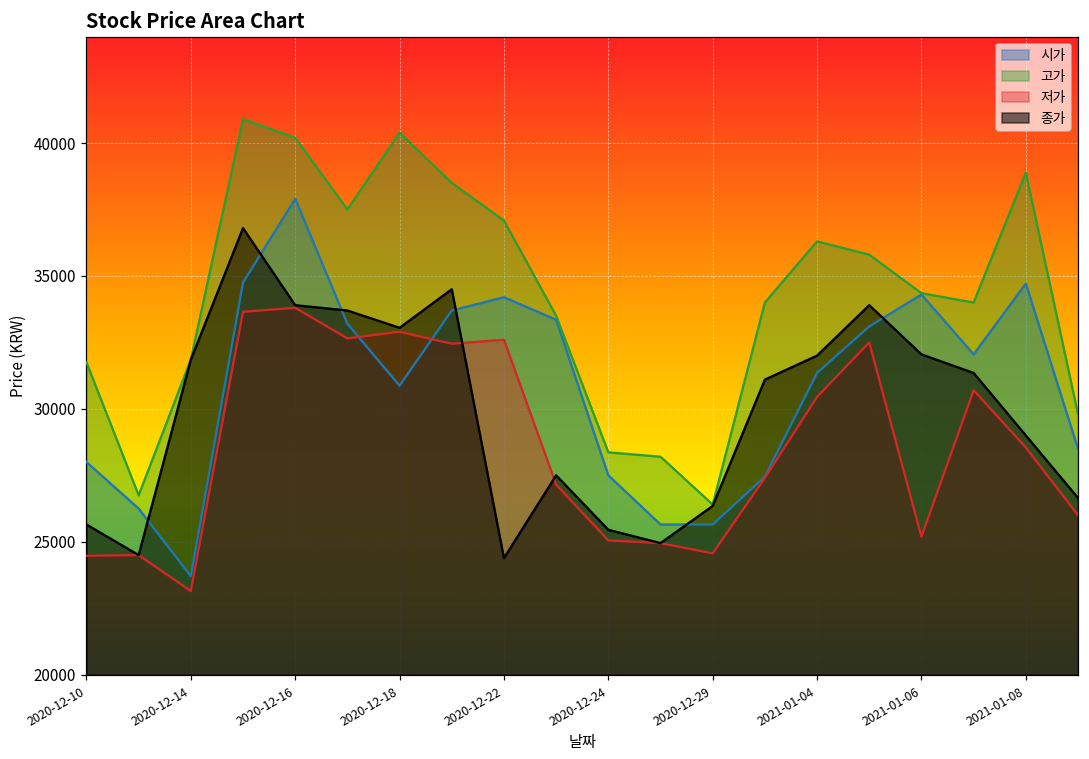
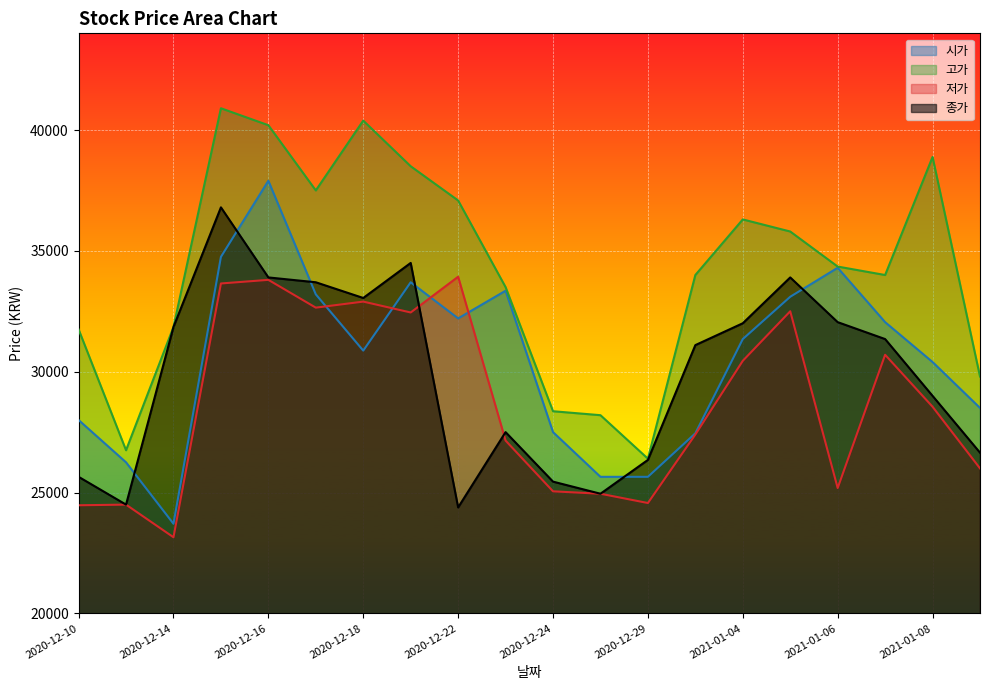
시가, 2020-12-22: 34200 -> 32200
저가, 2020-12-22: 32600 -> 33900
시가, 2021-01-08: 34700 -> 30400
